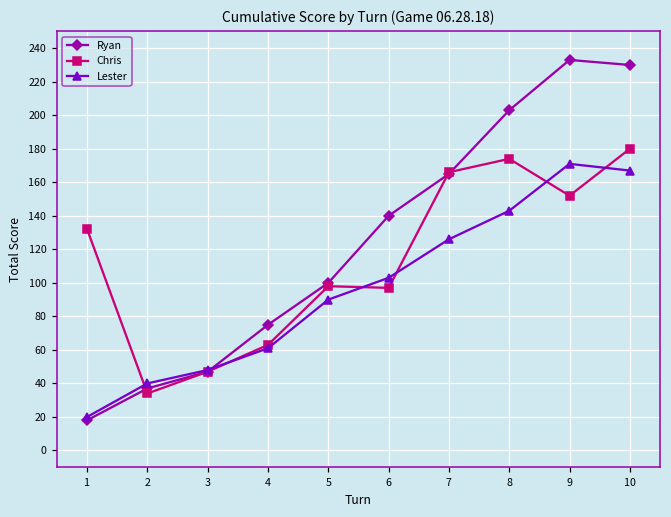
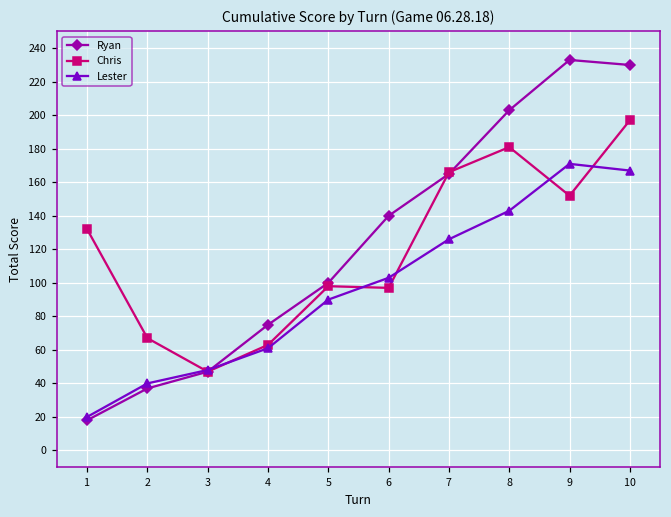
Chris, 2: 34 -> 67
Chris, 8: 174 -> 181
Chris, 10: 180 -> 197
